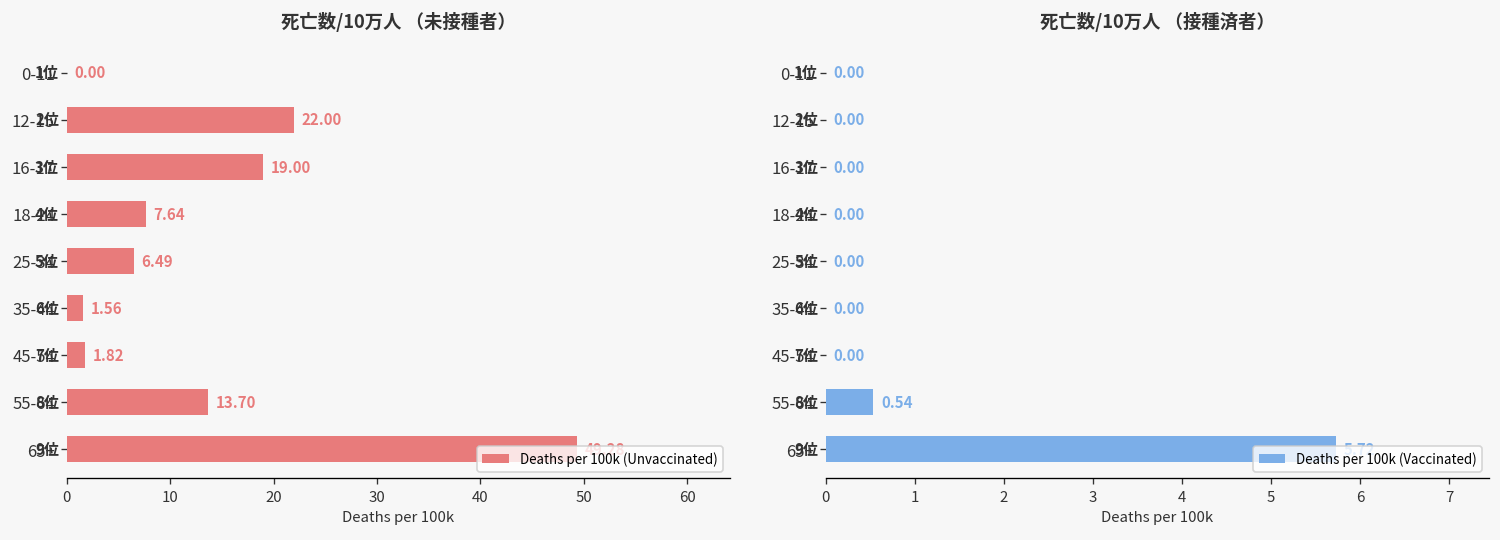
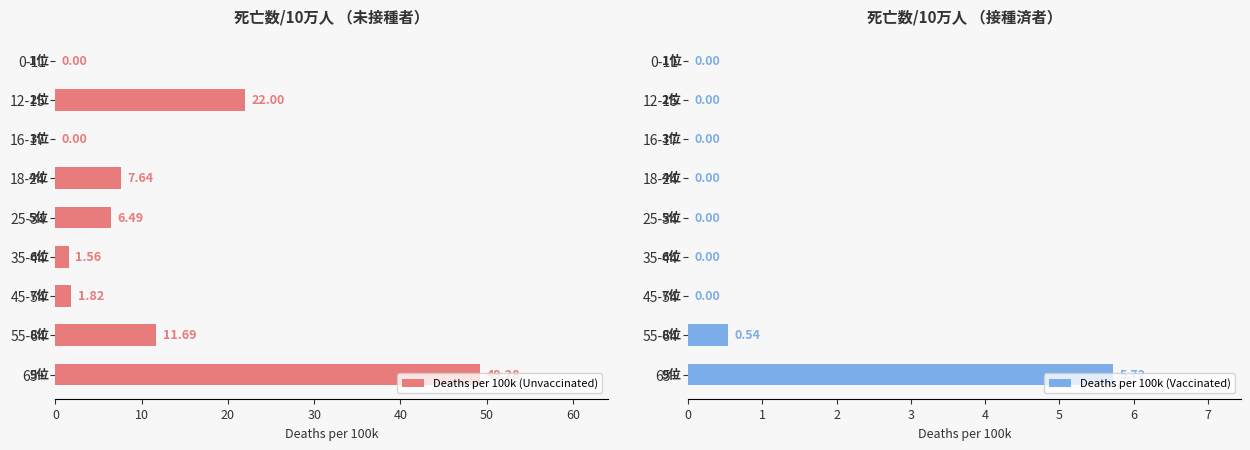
死亡数/10万人 （未接種者）, 16-17: 19.00 -> 0.00
死亡数/10万人 （未接種者）, 55-64: 13.70 -> 11.69
